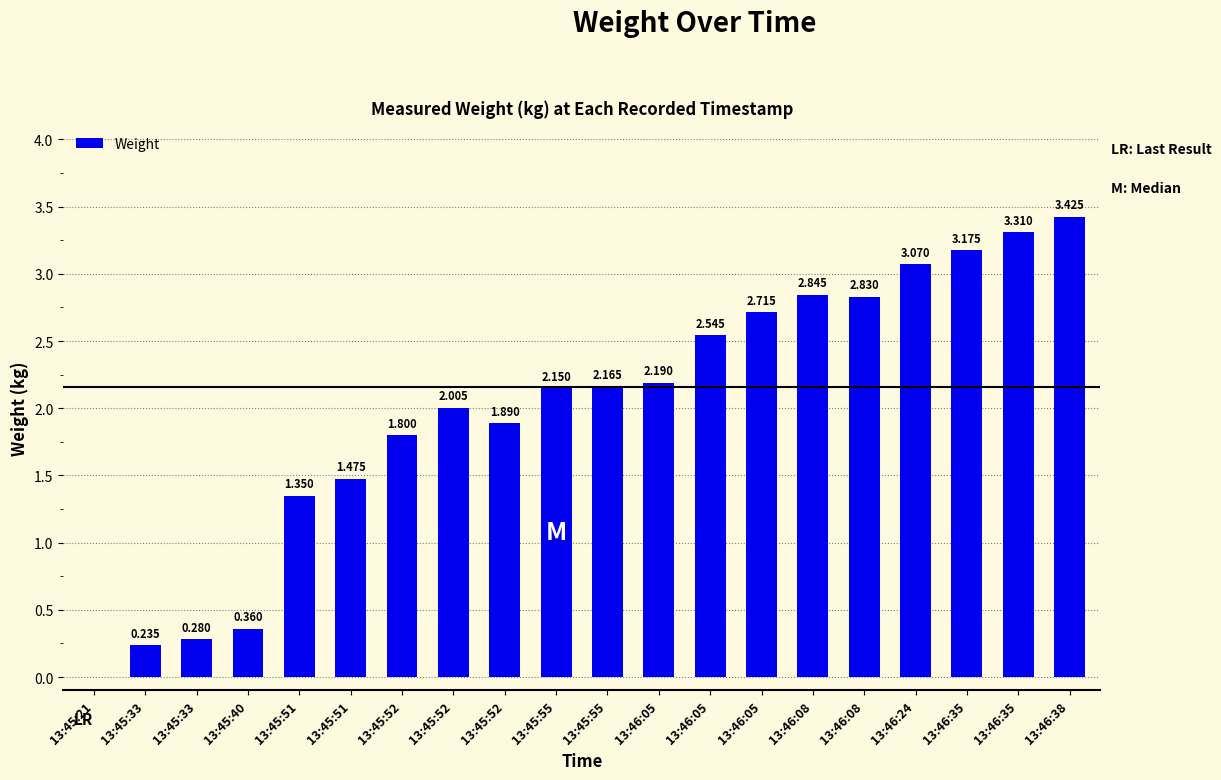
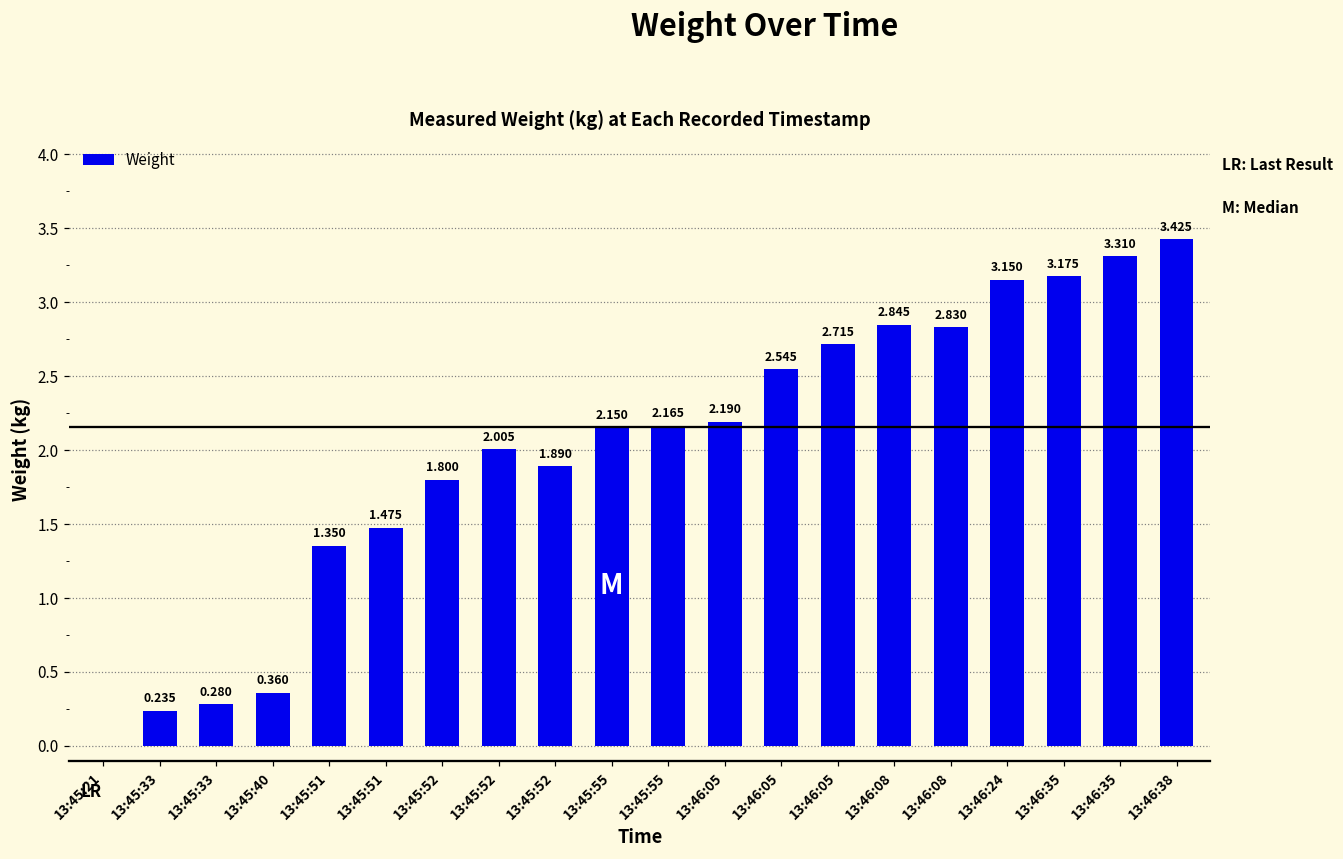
13:46:24: 3.070 -> 3.150
